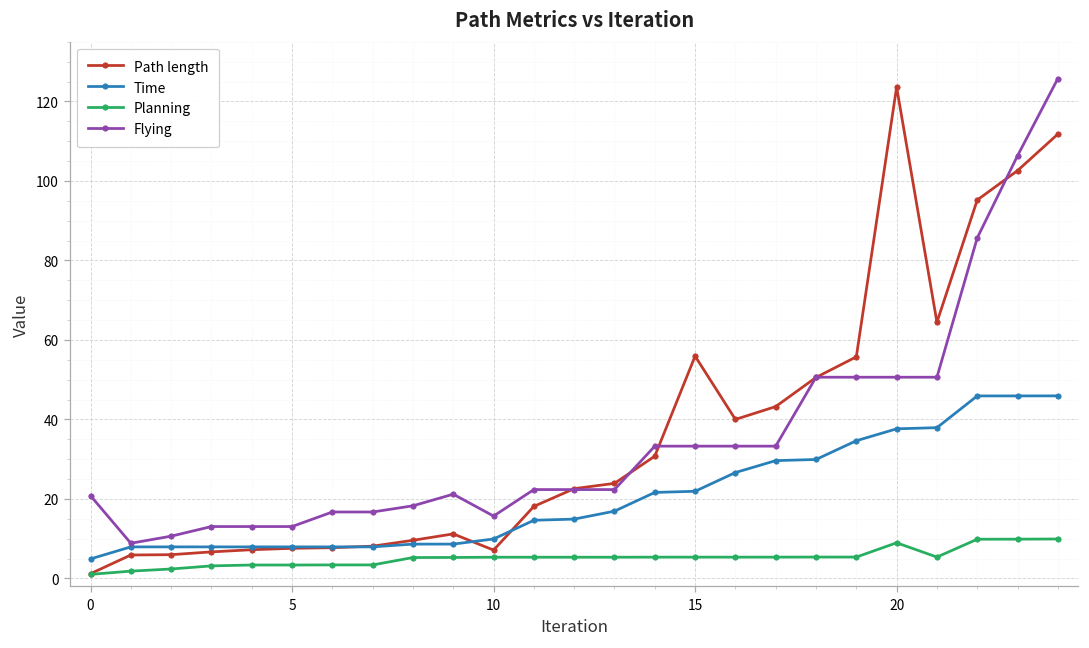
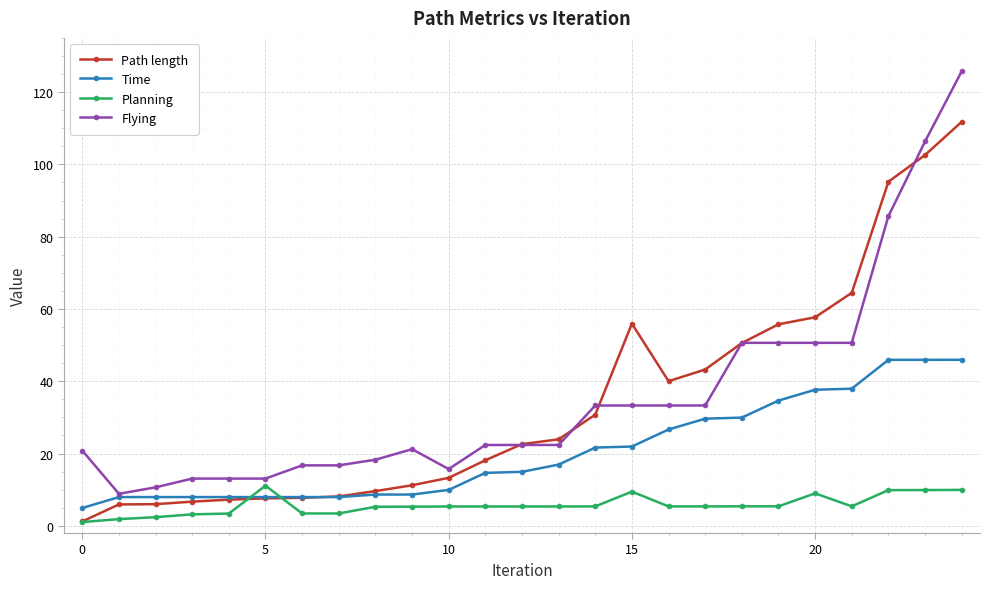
Planning, 5: 3 -> 11
Path length, 10: 7 -> 13
Planning, 15: 5 -> 9
Path length, 20: 124 -> 58
